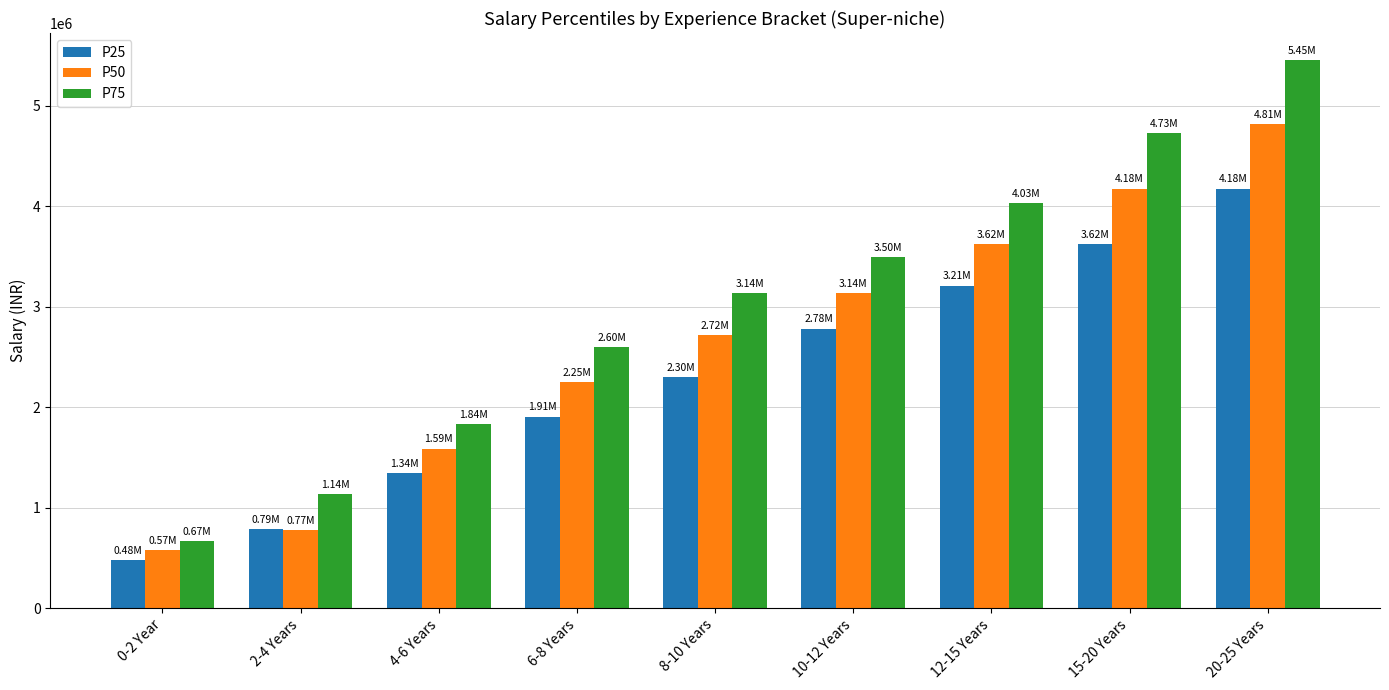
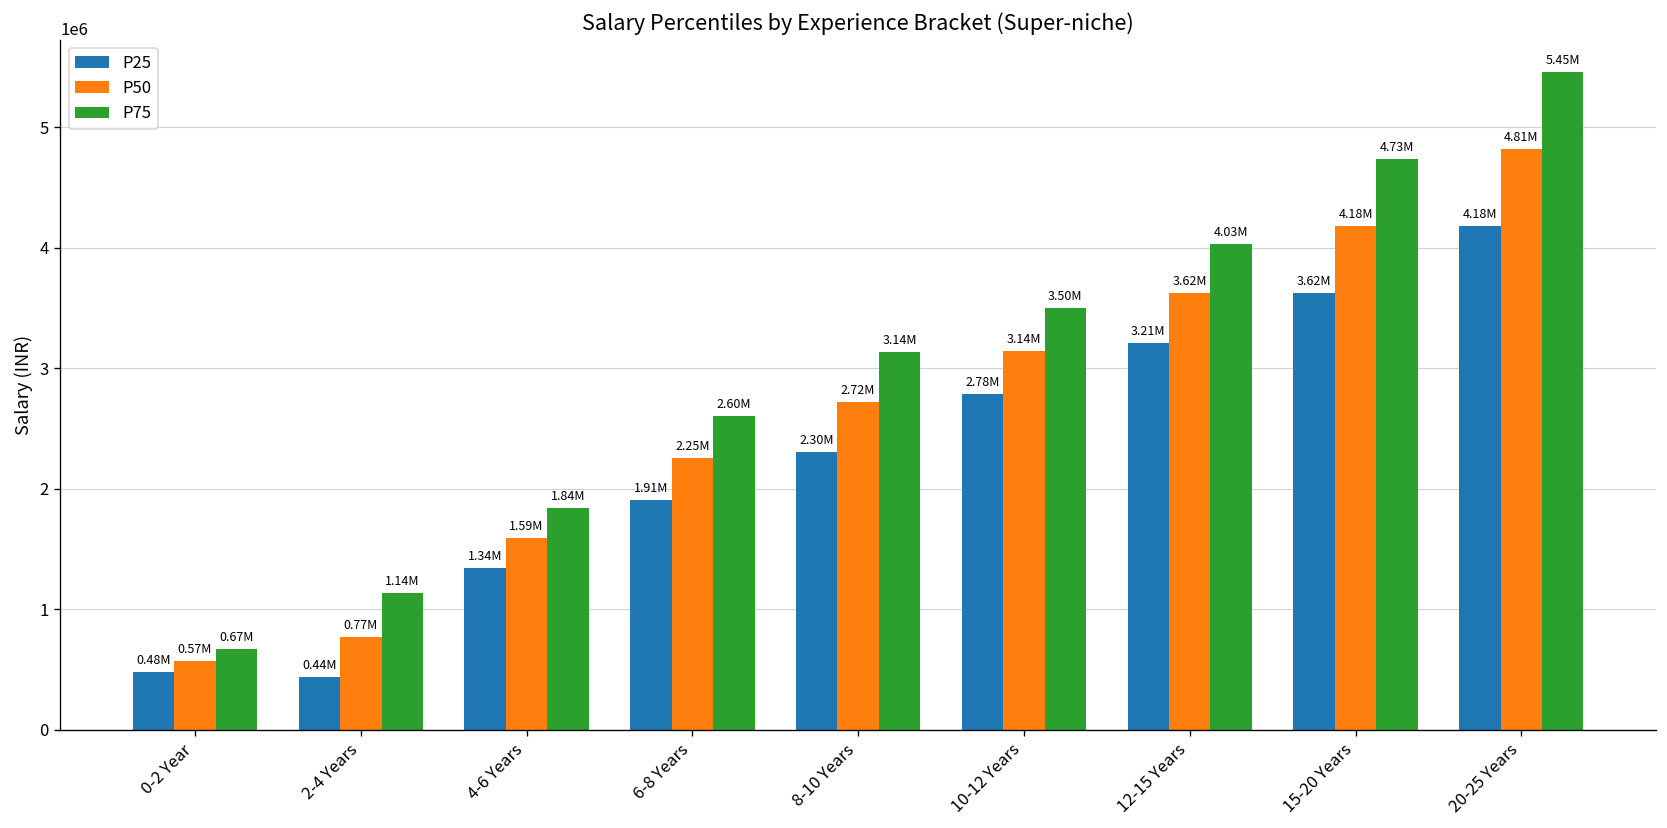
P25, 2-4 Years: 0.79M -> 0.44M
